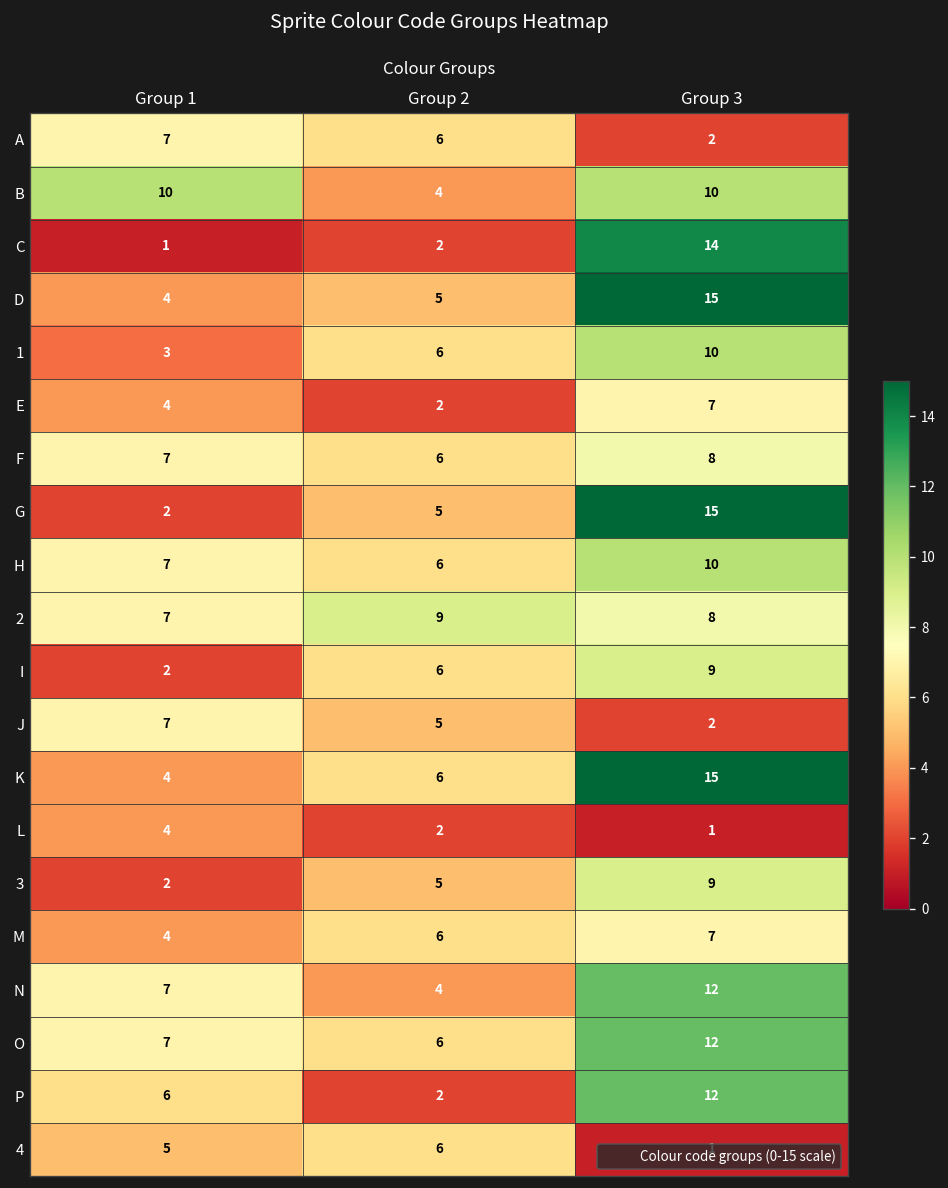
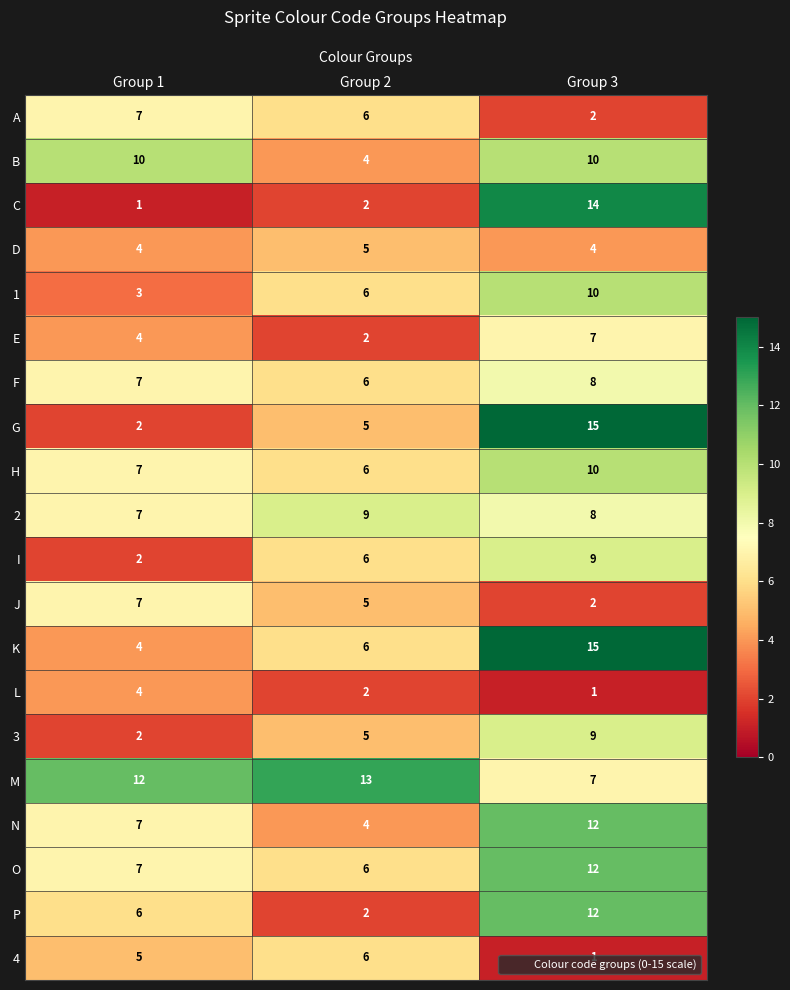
D, Group 3: 15 -> 4
M, Group 1: 4 -> 12
M, Group 2: 6 -> 13
